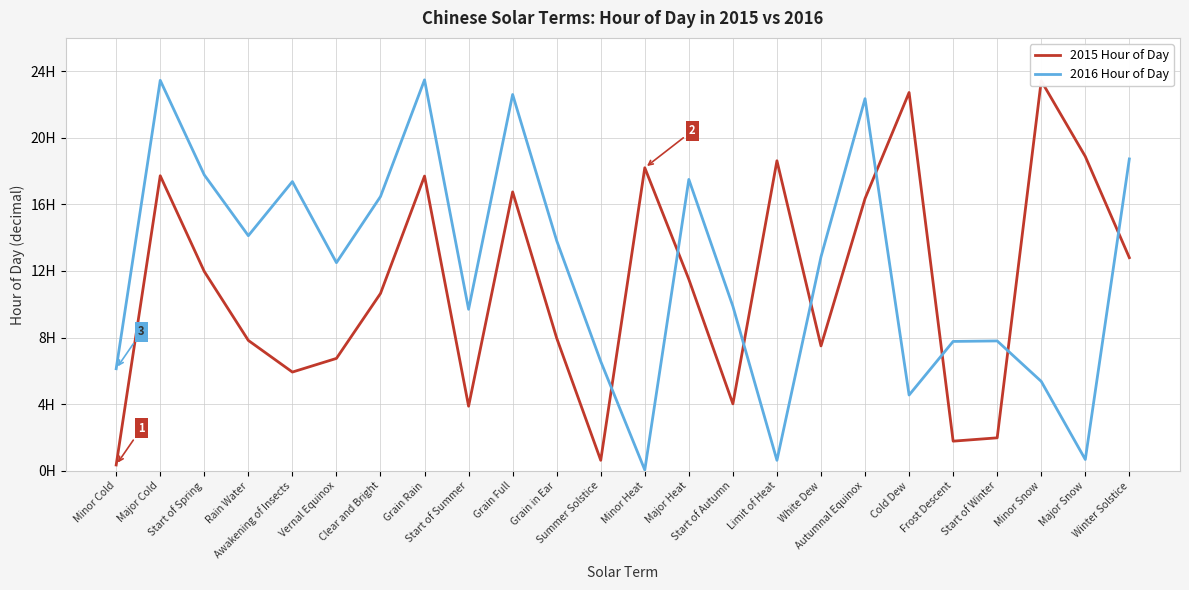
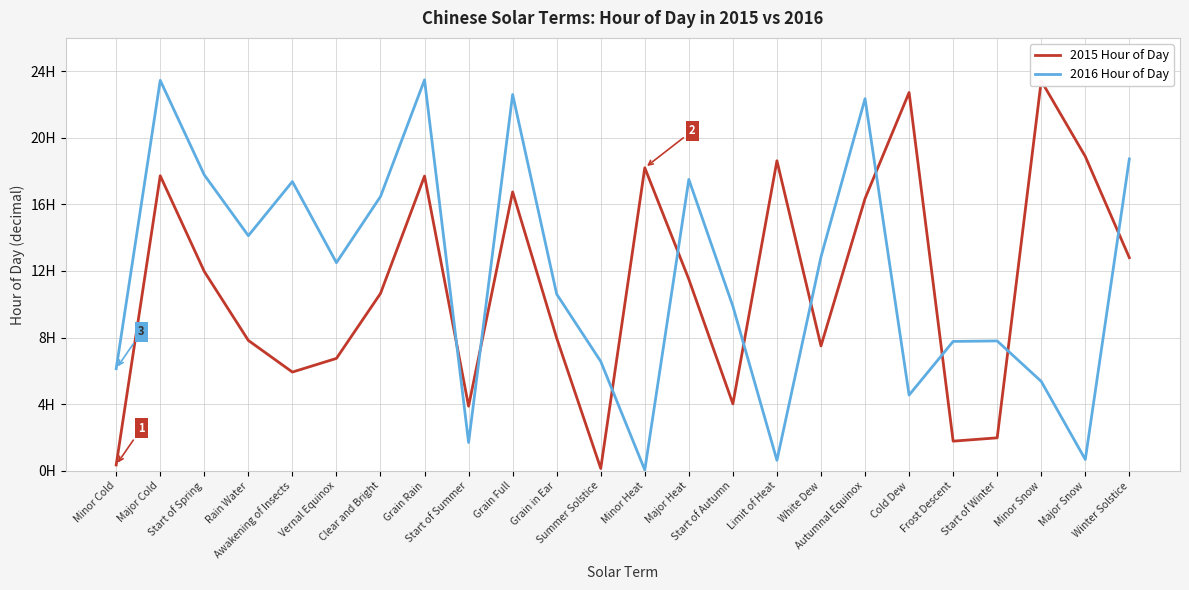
2016 Hour of Day, Start of Summer: 9.7H -> 1.7H
2016 Hour of Day, Grain in Ear: 13.8H -> 10.6H
2015 Hour of Day, Summer Solstice: 0.6H -> 0.1H
